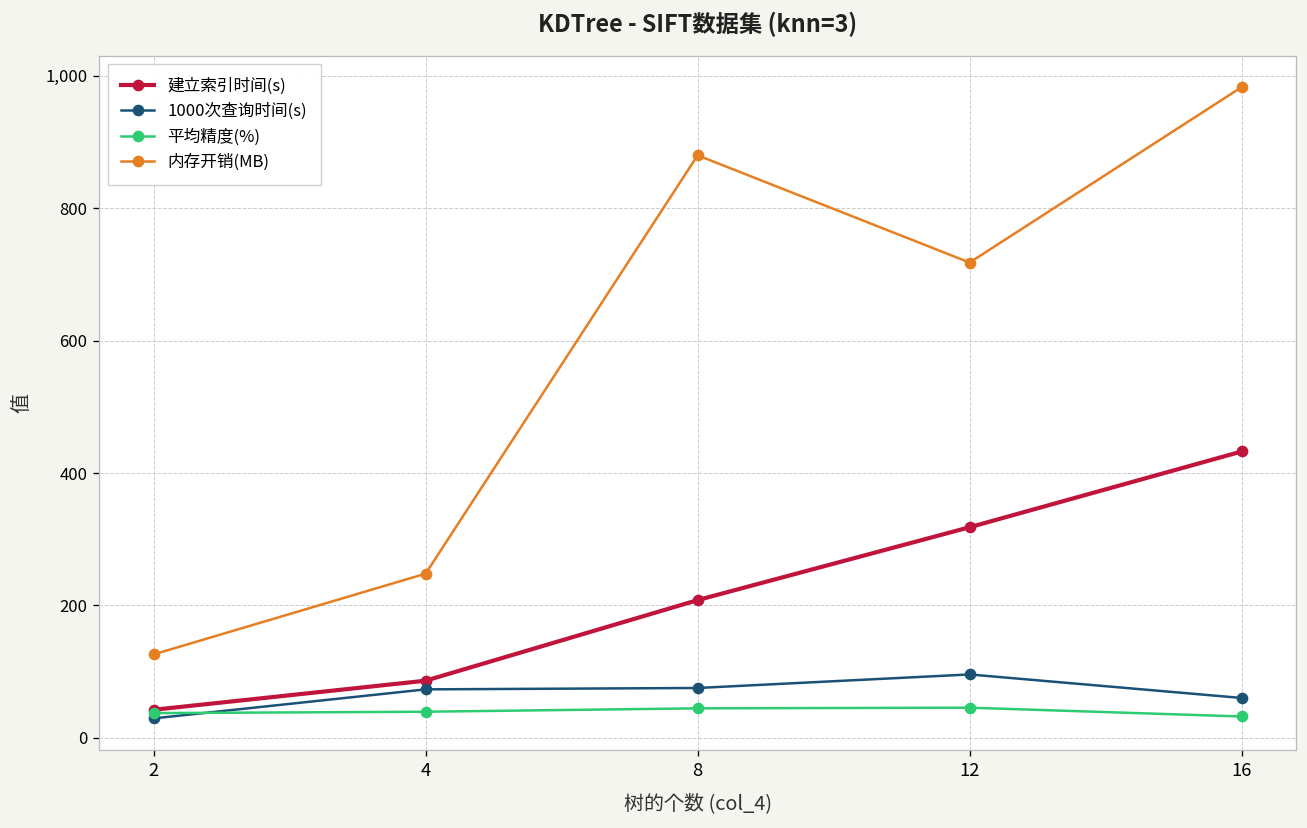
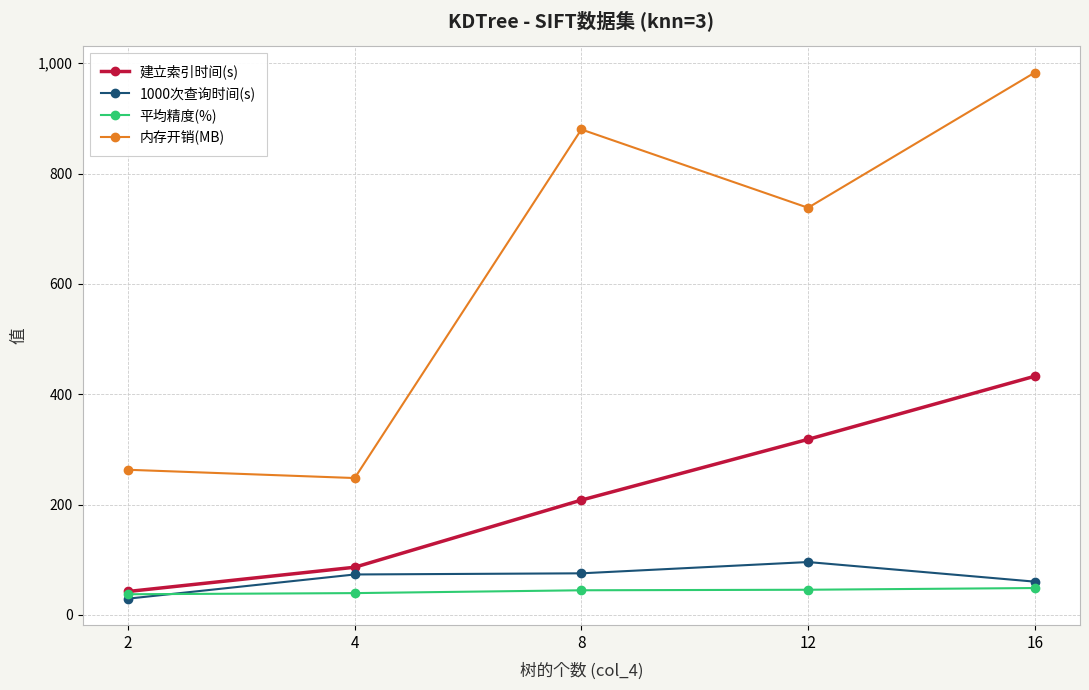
内存开销(MB), 2: 130 -> 260
内存开销(MB), 12: 720 -> 740
平均精度(%), 16: 30 -> 50
